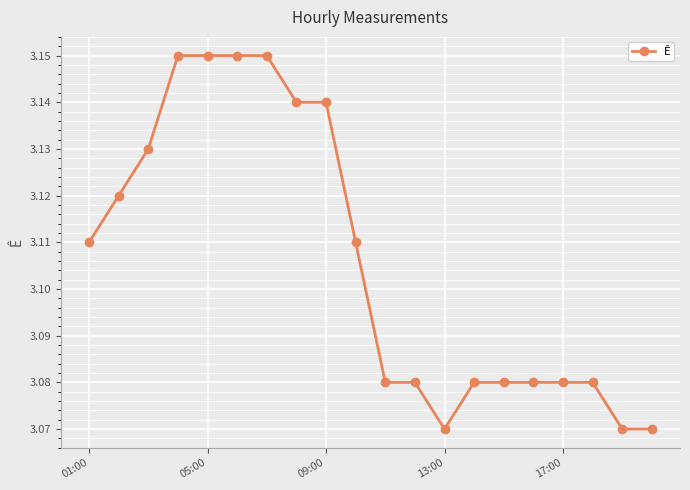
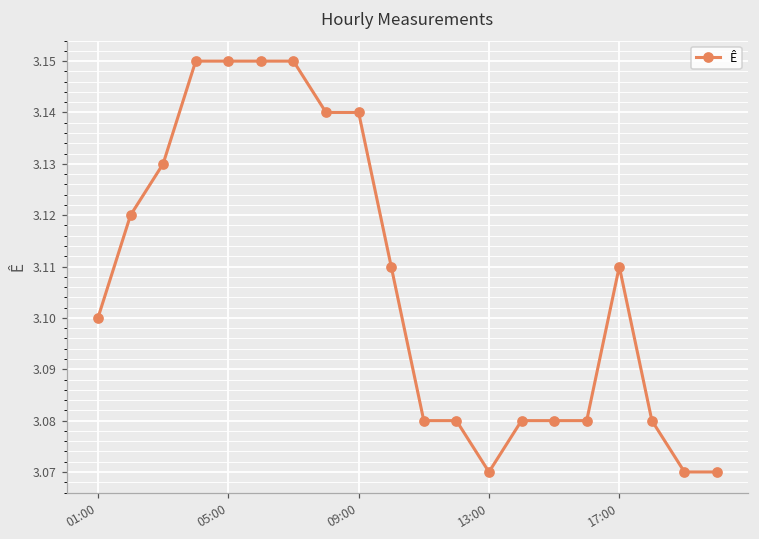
01:00: 3.11 -> 3.10
17:00: 3.08 -> 3.11
